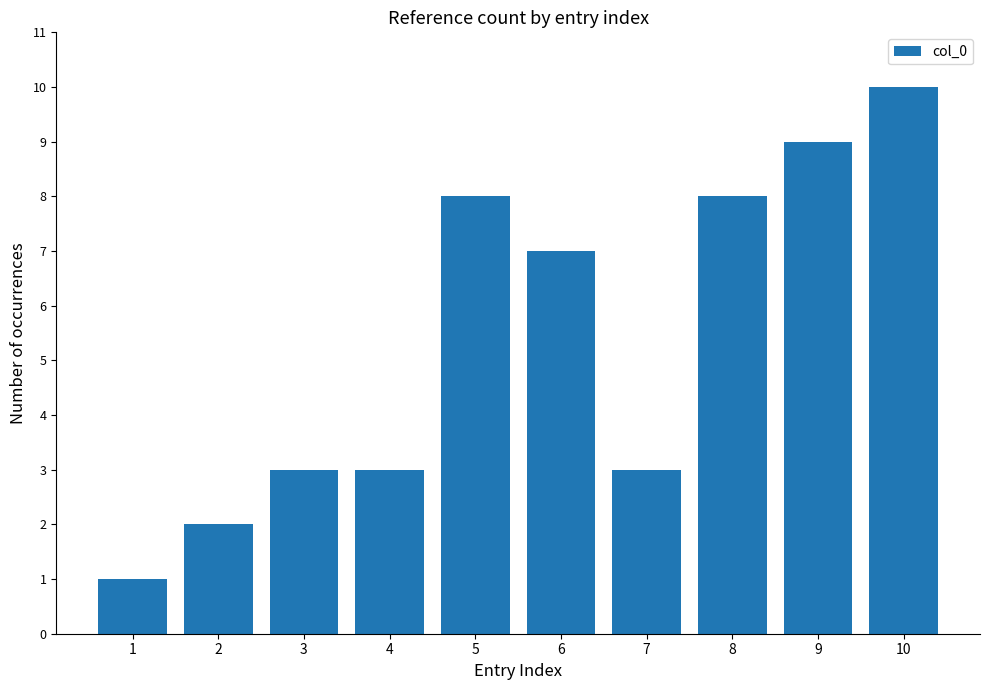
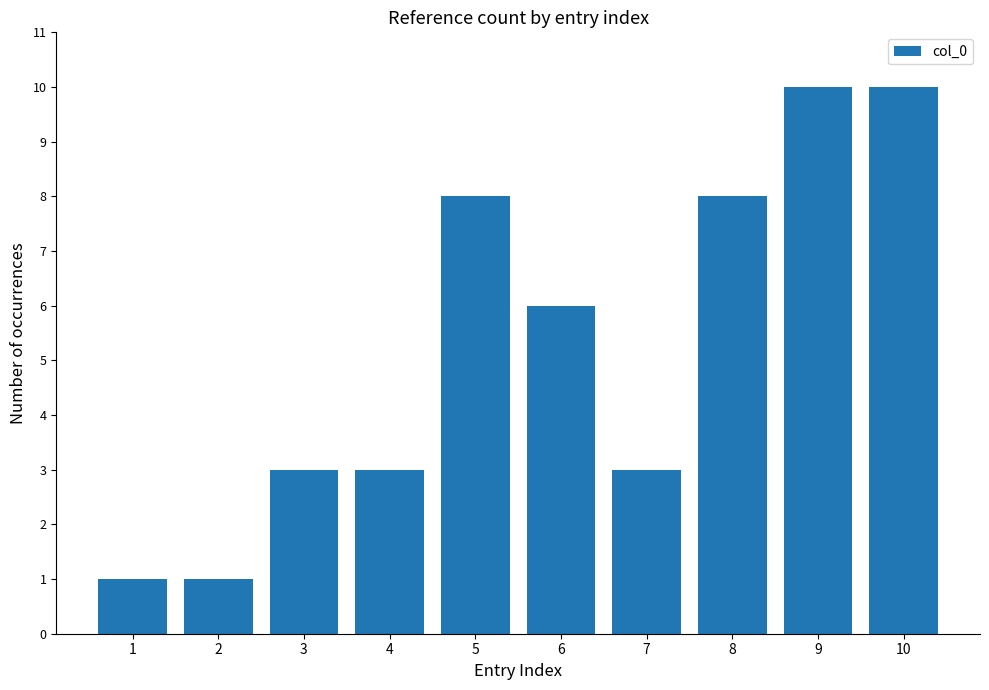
2: 2 -> 1
6: 7 -> 6
9: 9 -> 10
